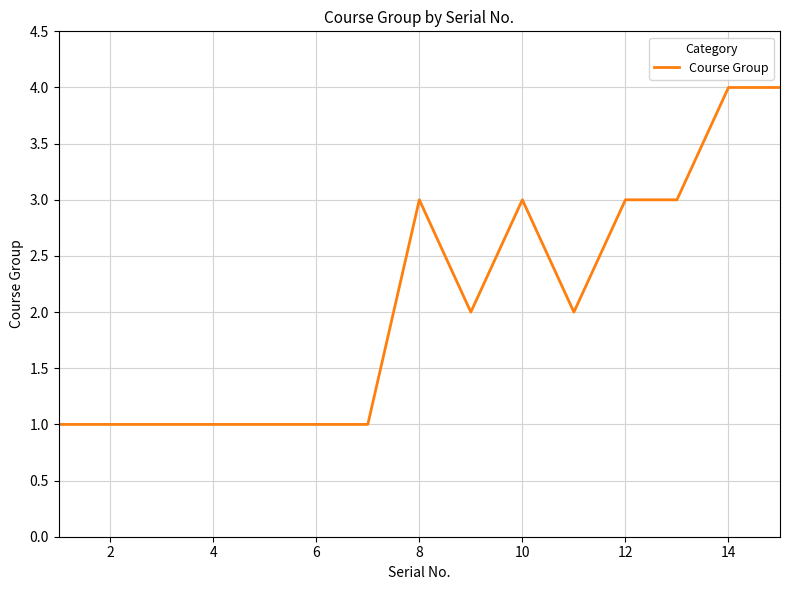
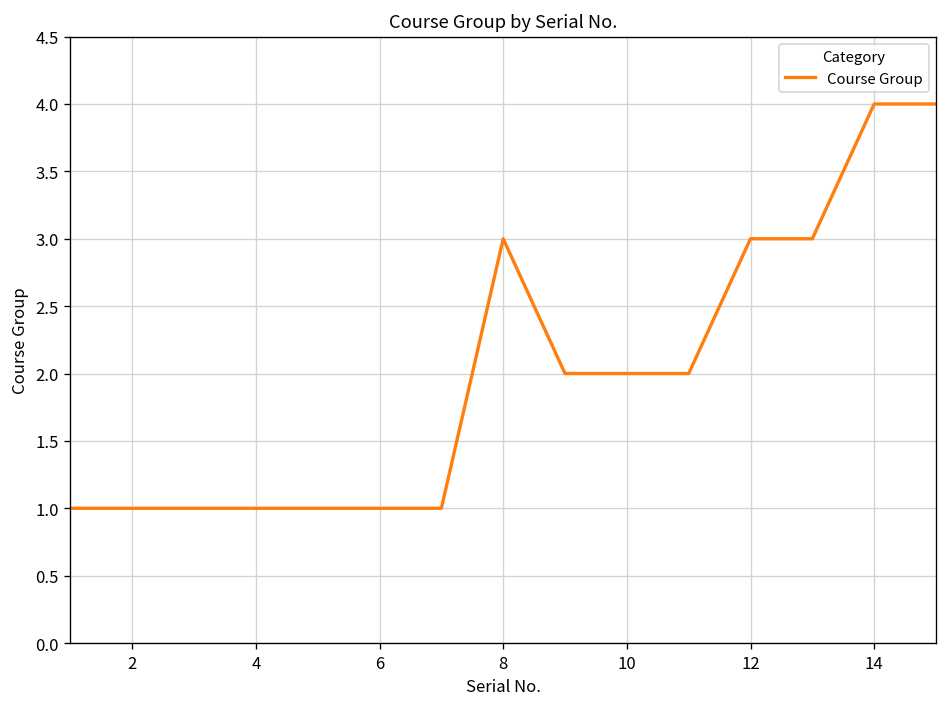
10: 3 -> 2
